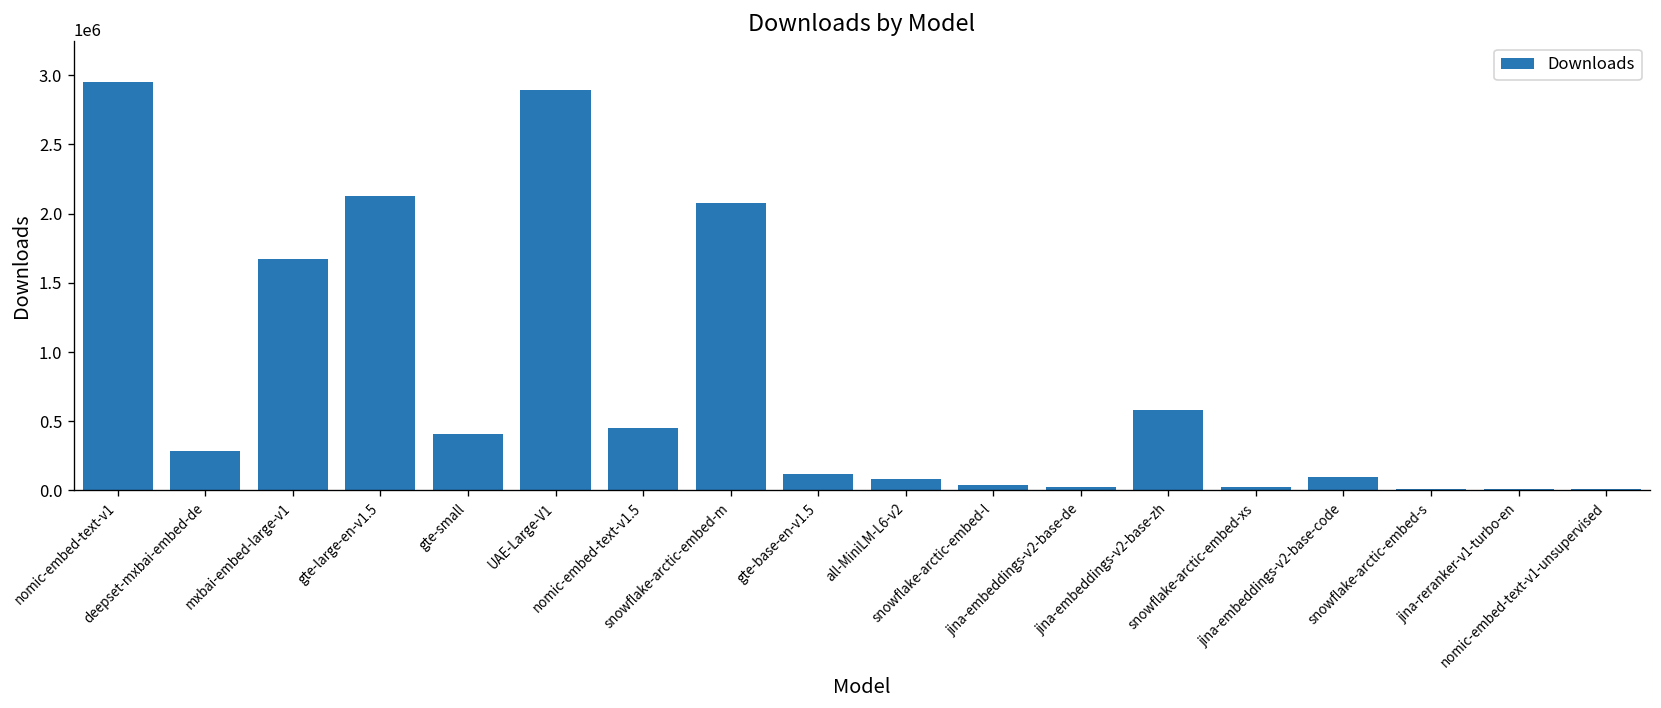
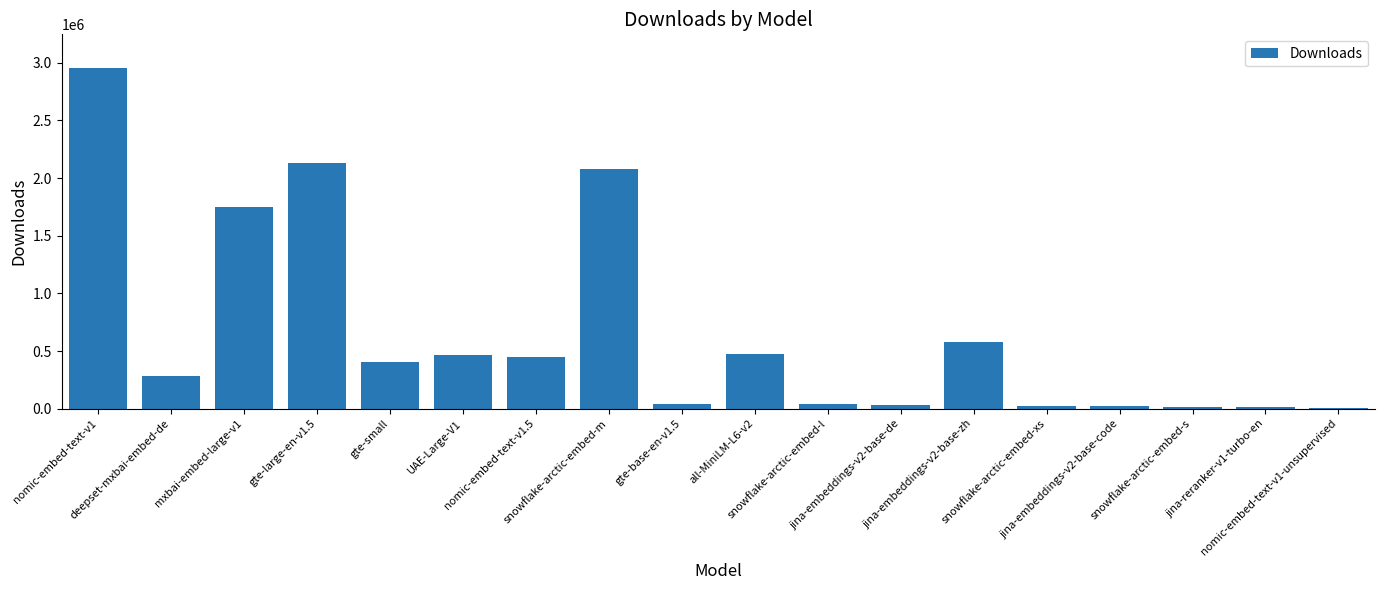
mxbai-embed-large-v1: 1670000 -> 1750000
UAE-Large-V1: 2900000 -> 470000
gte-base-en-v1.5: 120000 -> 40000
all-MiniLM-L6-v2: 90000 -> 480000
jina-embeddings-v2-base-code: 100000 -> 20000
